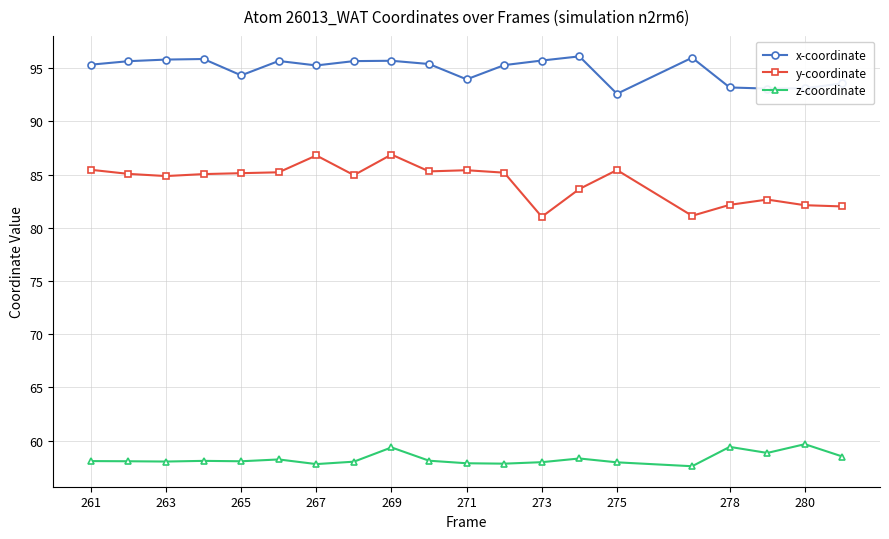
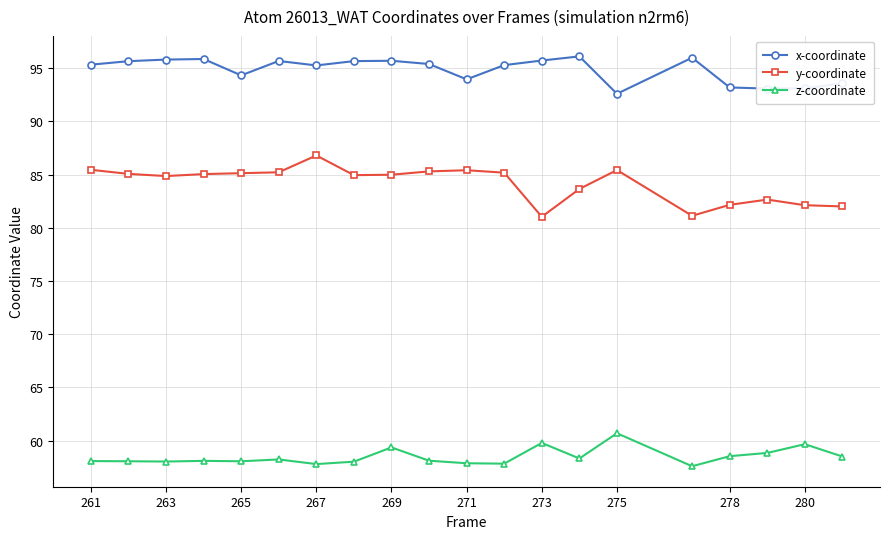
y-coordinate, 269: 86.9 -> 85.0
z-coordinate, 273: 58.0 -> 59.8
z-coordinate, 275: 58.0 -> 60.7
z-coordinate, 278: 59.4 -> 58.5
